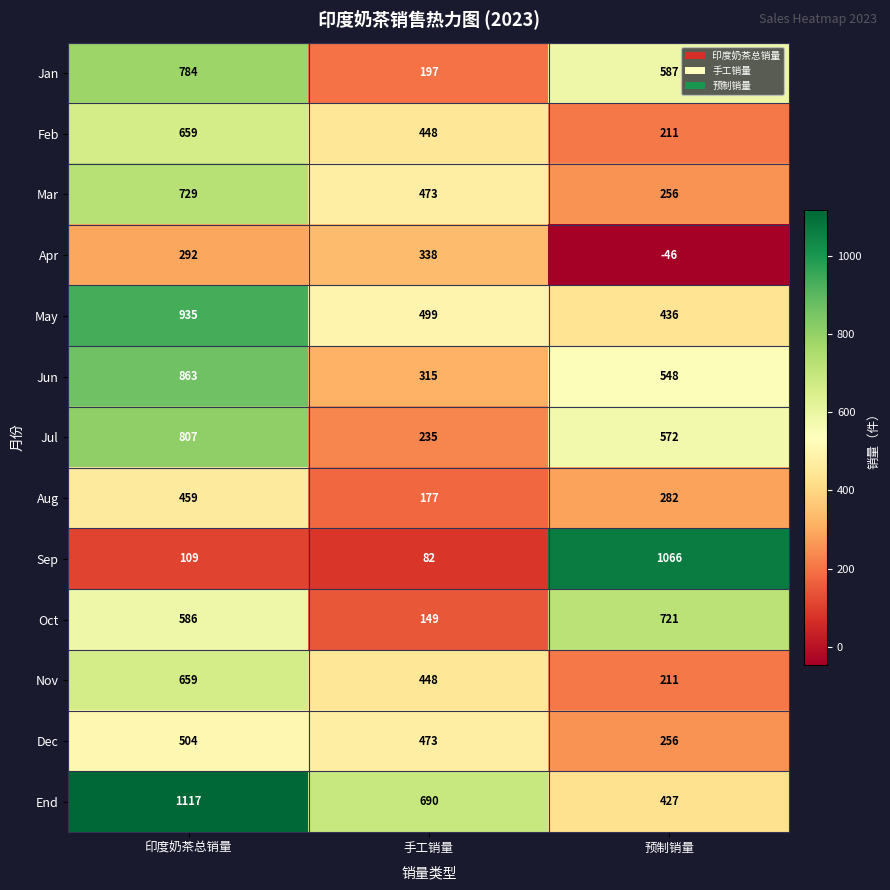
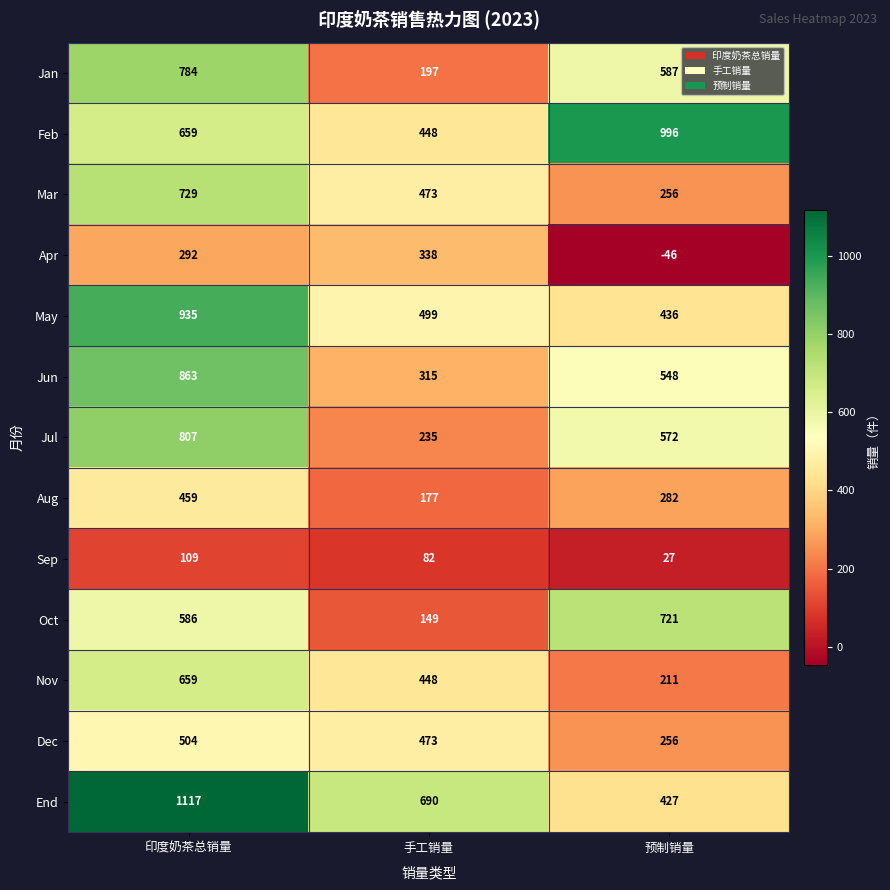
Feb, 预制销量: 211 -> 996
Sep, 预制销量: 1066 -> 27
